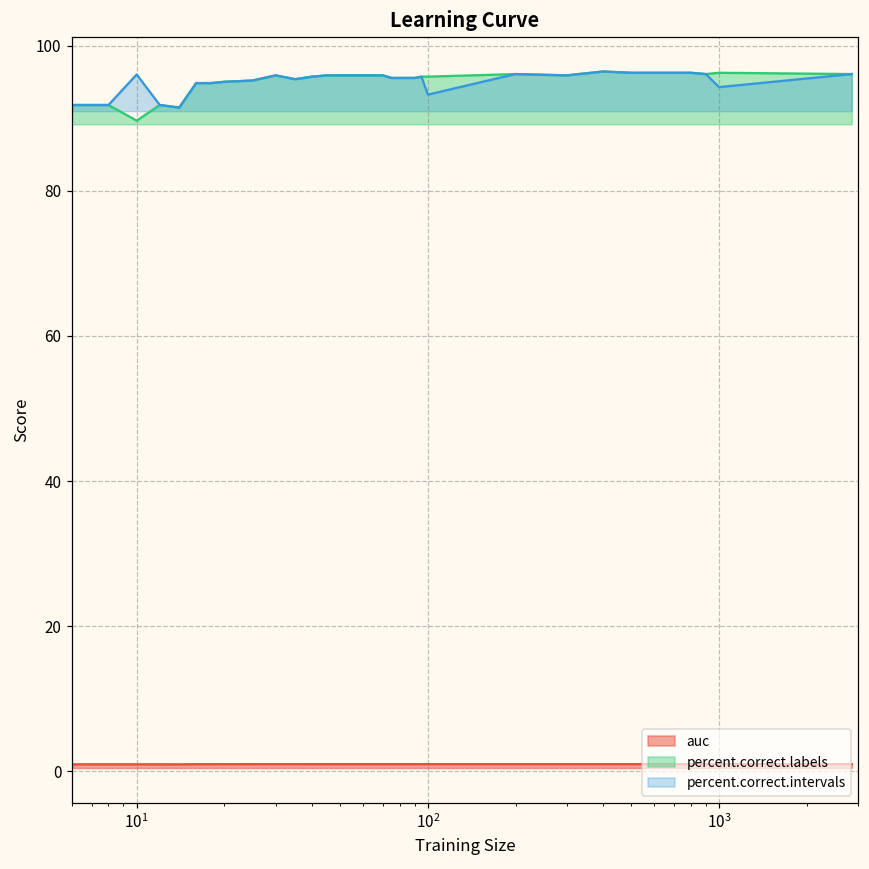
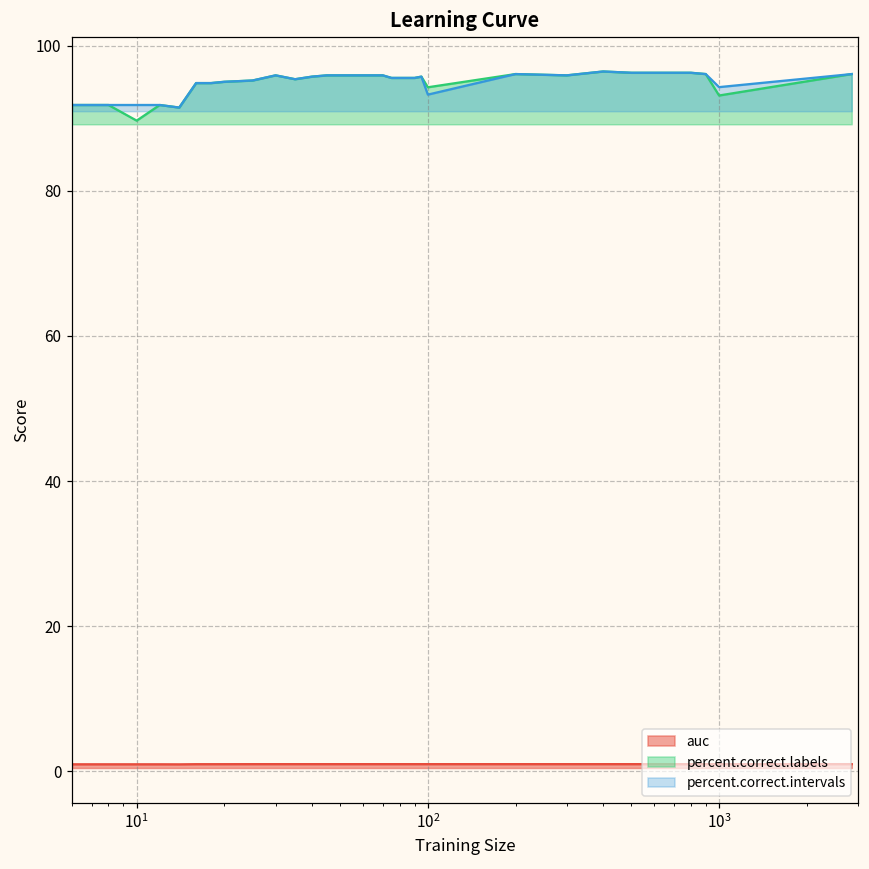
percent.correct.intervals, 10^1: 96 -> 92
percent.correct.labels, 10^2: 96 -> 94
percent.correct.labels, 10^3: 96 -> 93
